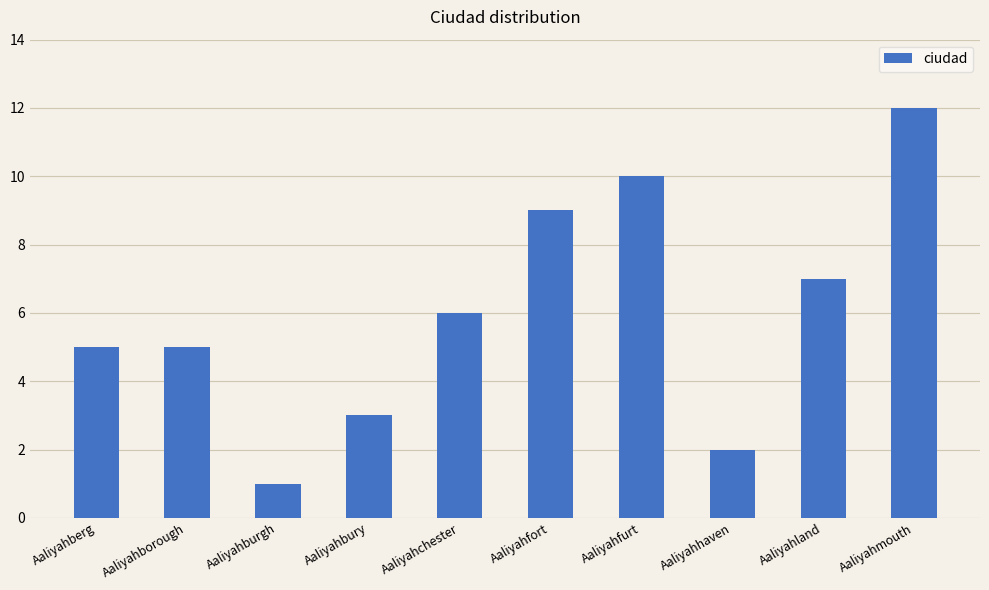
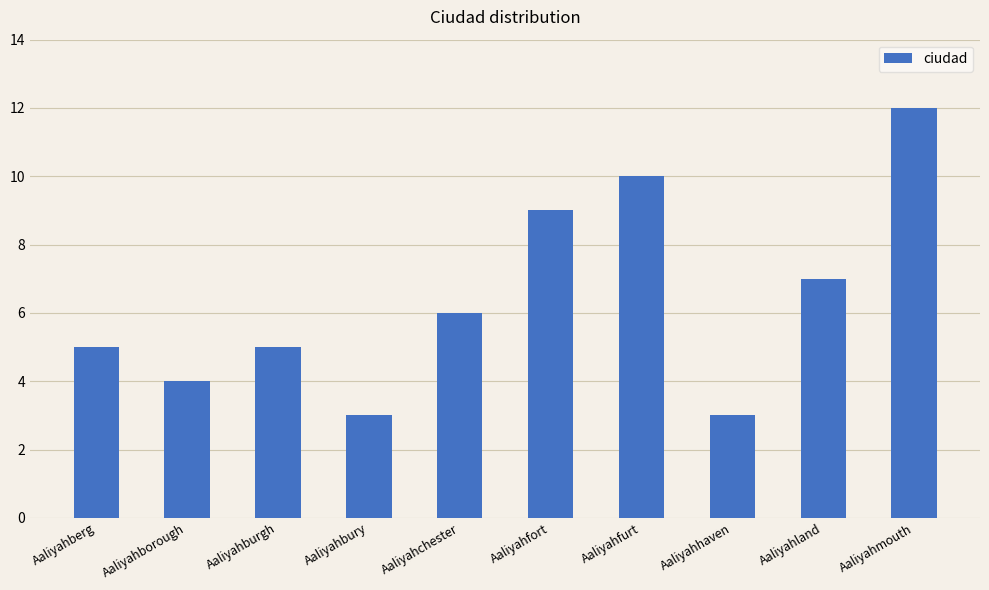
Aaliyahborough: 5 -> 4
Aaliyahburgh: 1 -> 5
Aaliyahhaven: 2 -> 3
